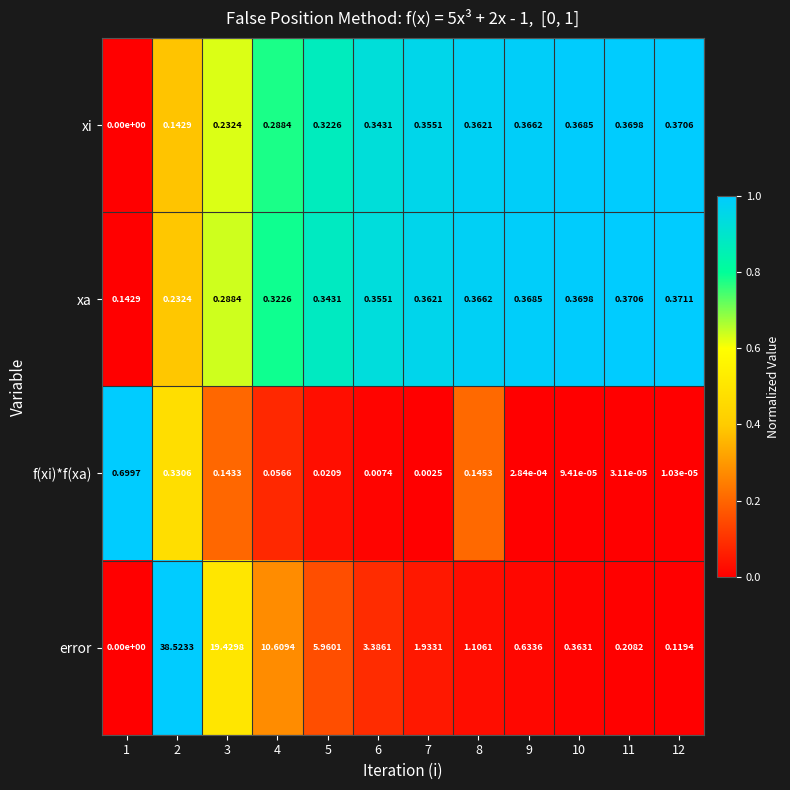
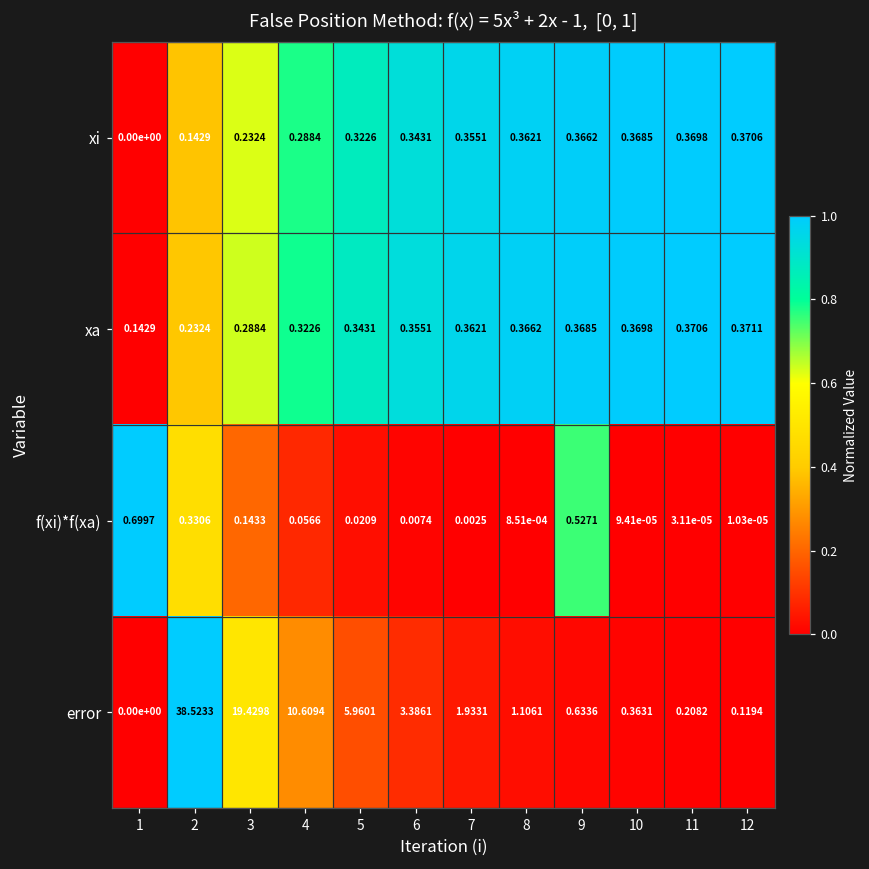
f(xi)*f(xa), 8: 0.1453 -> 8.51e-04
f(xi)*f(xa), 9: 2.84e-04 -> 0.5271
